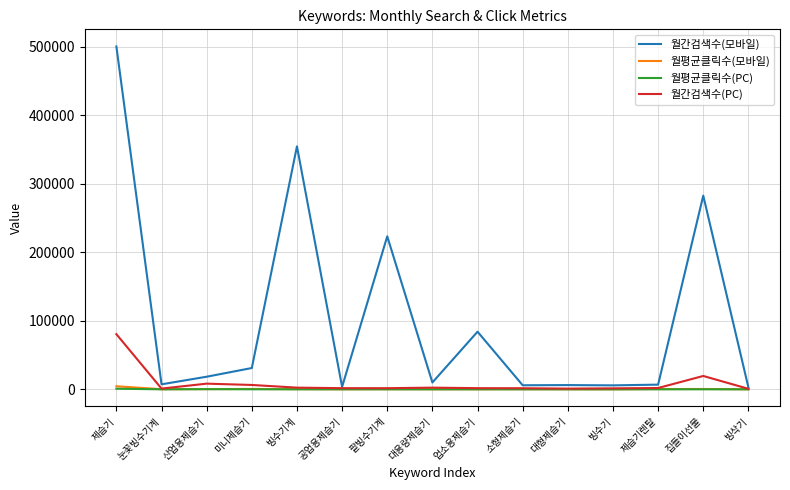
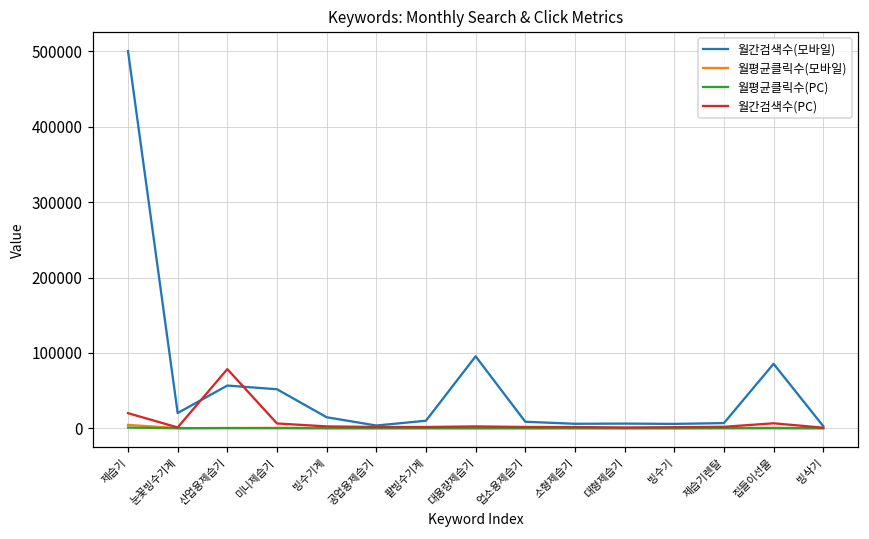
월간검색수(PC), 제습기: 80000 -> 20000
월간검색수(모바일), 눈꽃빙수기계: 10000 -> 20000
월간검색수(모바일), 산업용제습기: 20000 -> 60000
월간검색수(PC), 산업용제습기: 10000 -> 80000
월간검색수(모바일), 미니제습기: 30000 -> 50000
월간검색수(모바일), 빙수기계: 350000 -> 10000
월간검색수(모바일), 팥빙수기계: 220000 -> 10000
월간검색수(모바일), 대용량제습기: 10000 -> 100000
월간검색수(모바일), 업소용제습기: 80000 -> 10000
월간검색수(모바일), 집들이선물: 280000 -> 90000
월간검색수(PC), 집들이선물: 20000 -> 10000
